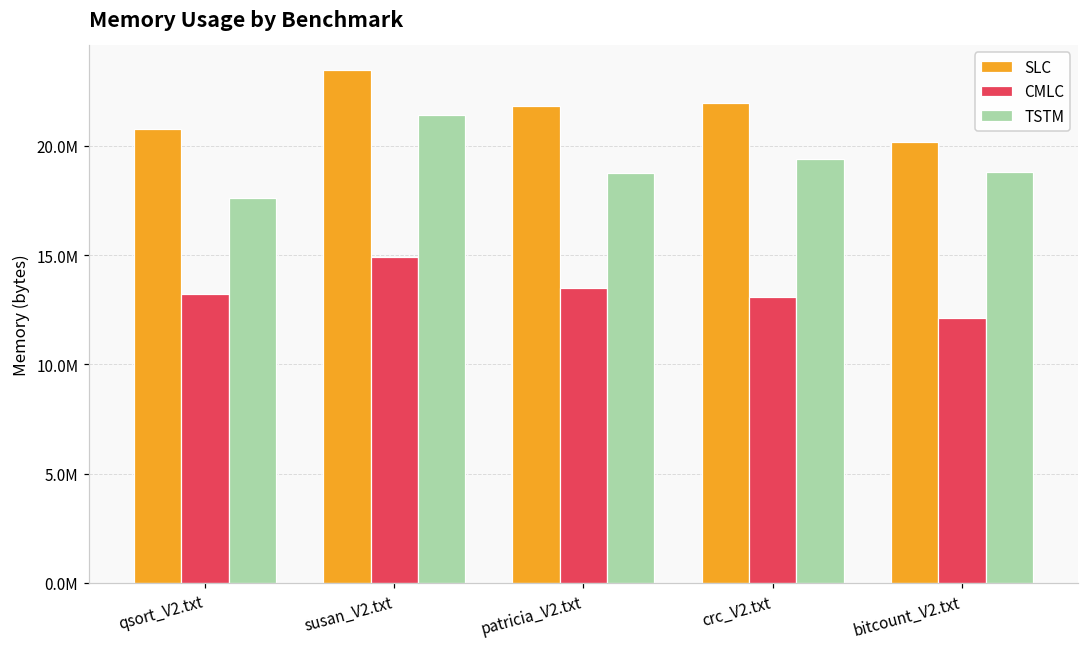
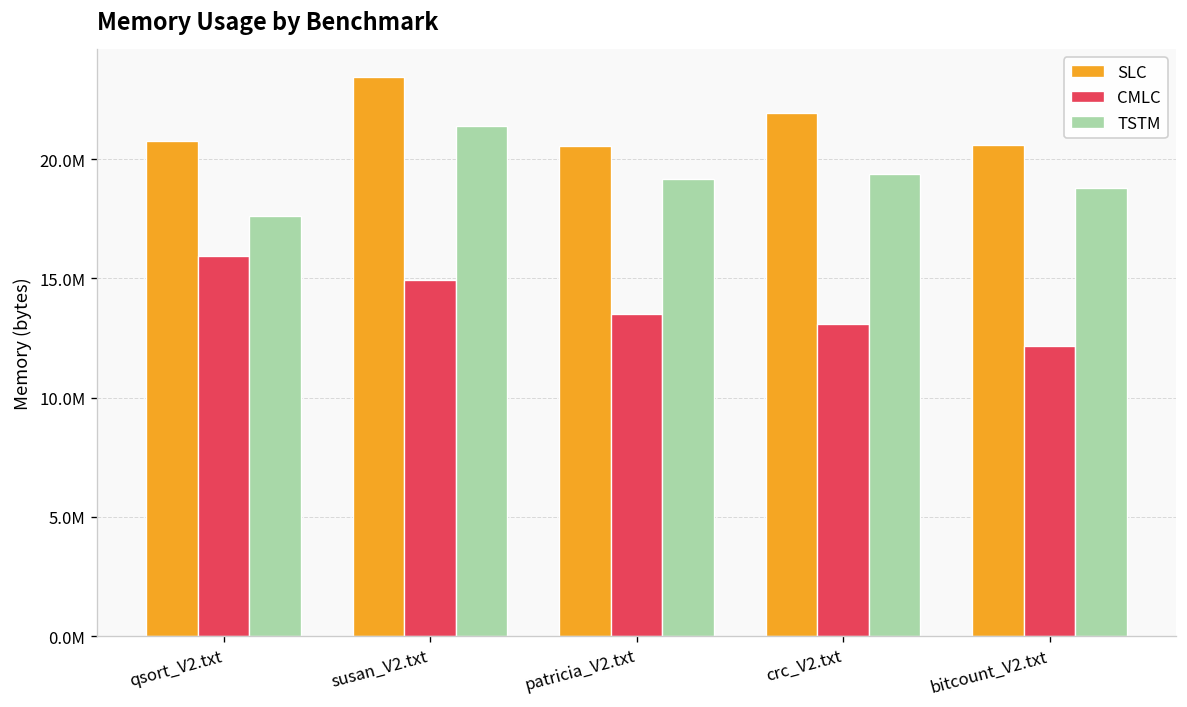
CMLC, qsort_V2.txt: 13200000 -> 15900000
SLC, patricia_V2.txt: 21800000 -> 20600000
TSTM, patricia_V2.txt: 18800000 -> 19200000
SLC, bitcount_V2.txt: 20200000 -> 20600000
